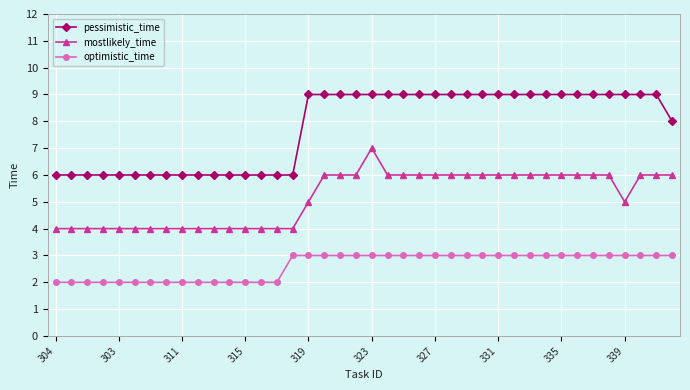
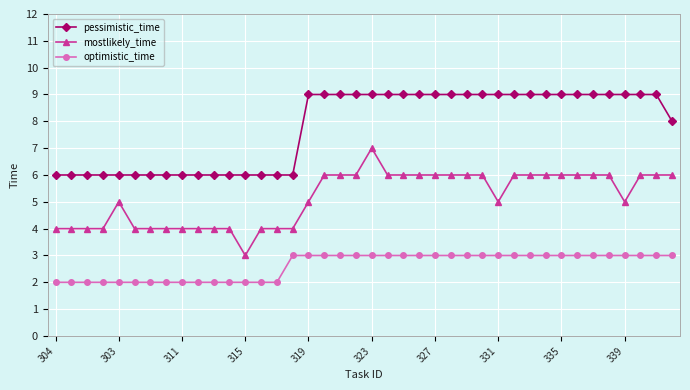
mostlikely_time, 303: 4 -> 5
mostlikely_time, 315: 4 -> 3
mostlikely_time, 331: 6 -> 5
